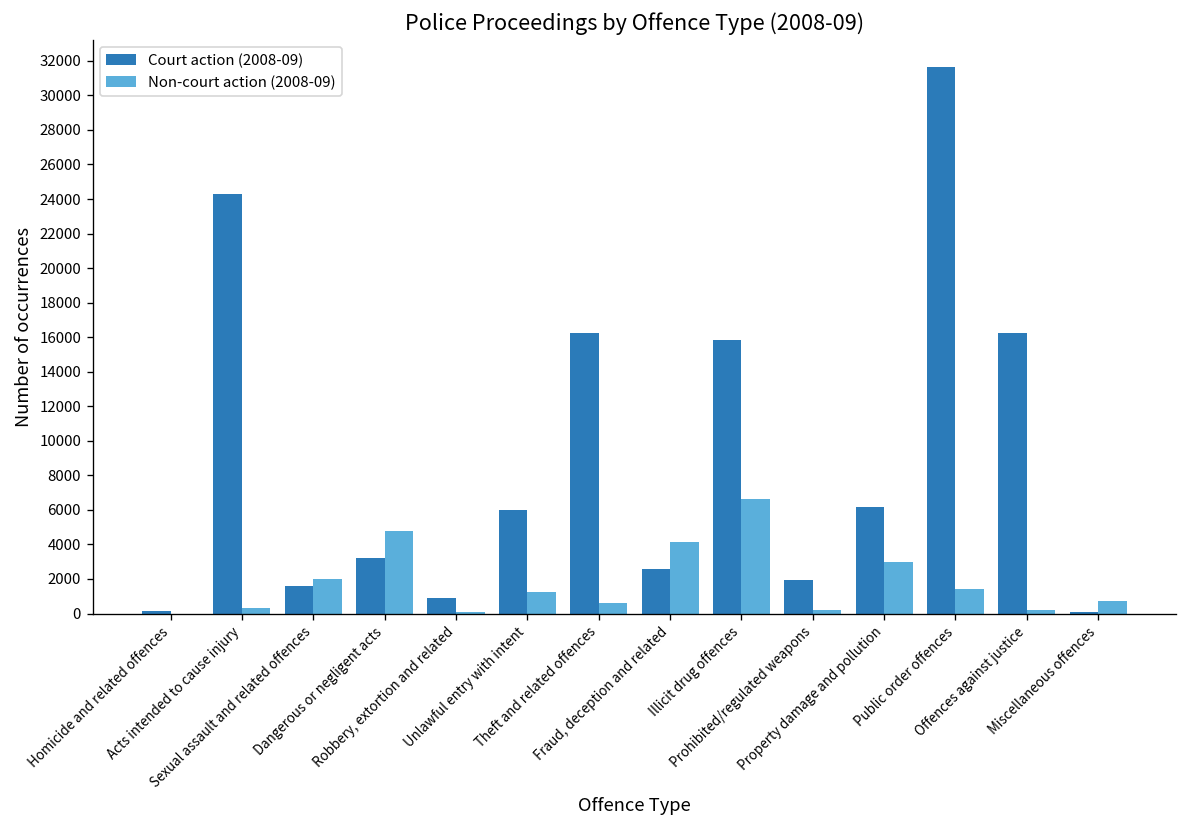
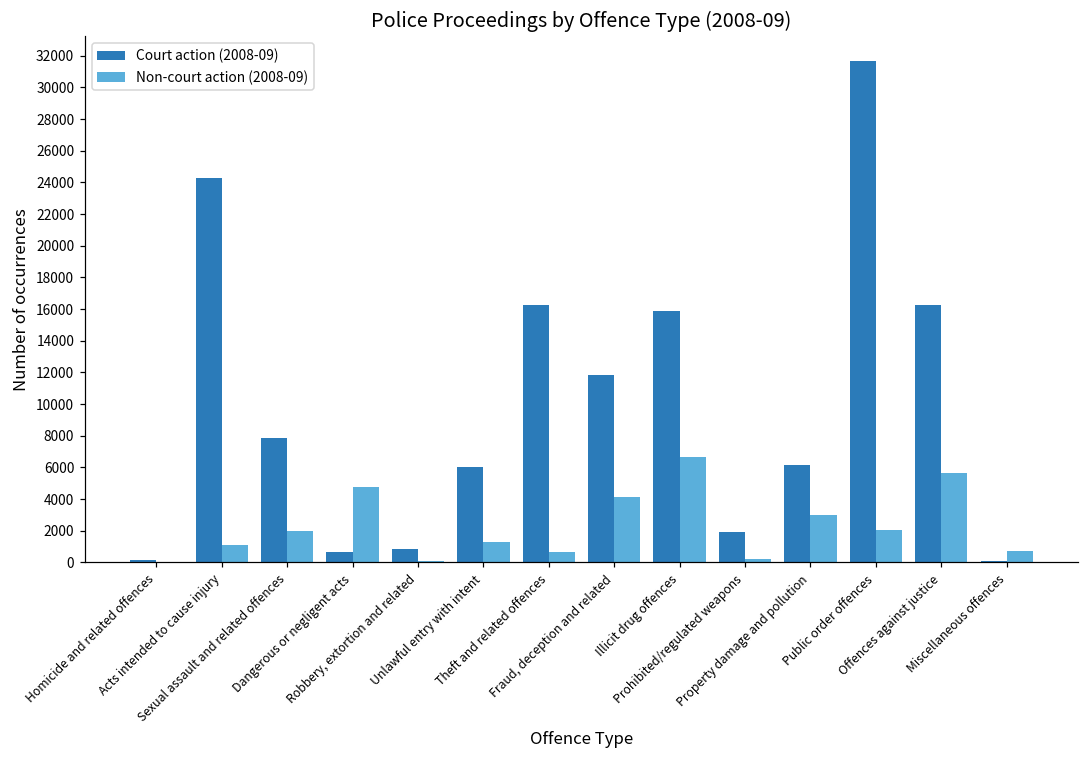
Non-court action (2008-09), Acts intended to cause injury: 300 -> 1100
Court action (2008-09), Sexual assault and related offences: 1600 -> 7900
Court action (2008-09), Dangerous or negligent acts: 3200 -> 600
Court action (2008-09), Fraud, deception and related: 2600 -> 11800
Non-court action (2008-09), Public order offences: 1400 -> 2000
Non-court action (2008-09), Offences against justice: 200 -> 5700
